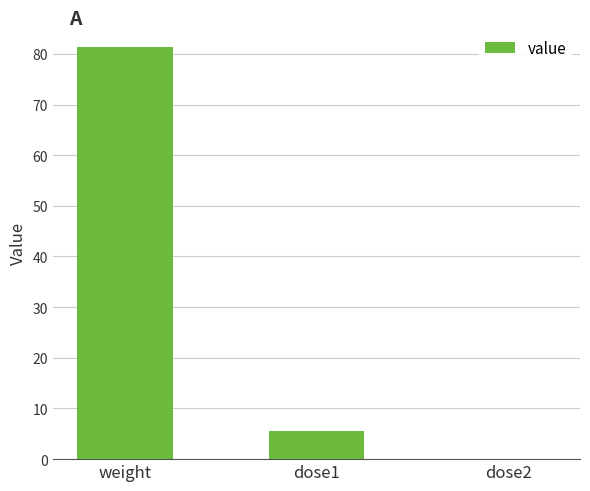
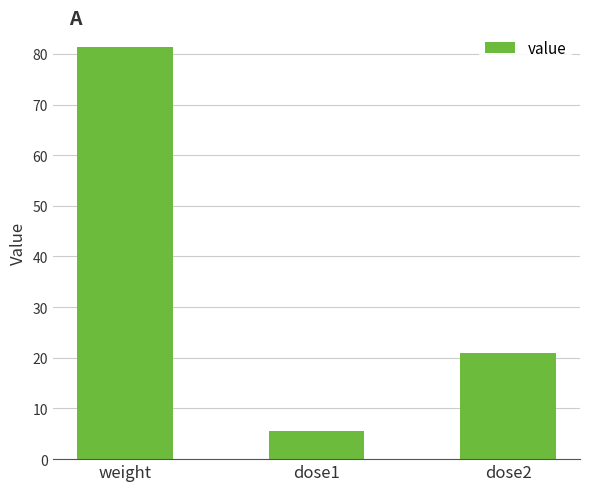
dose2: 0 -> 21
